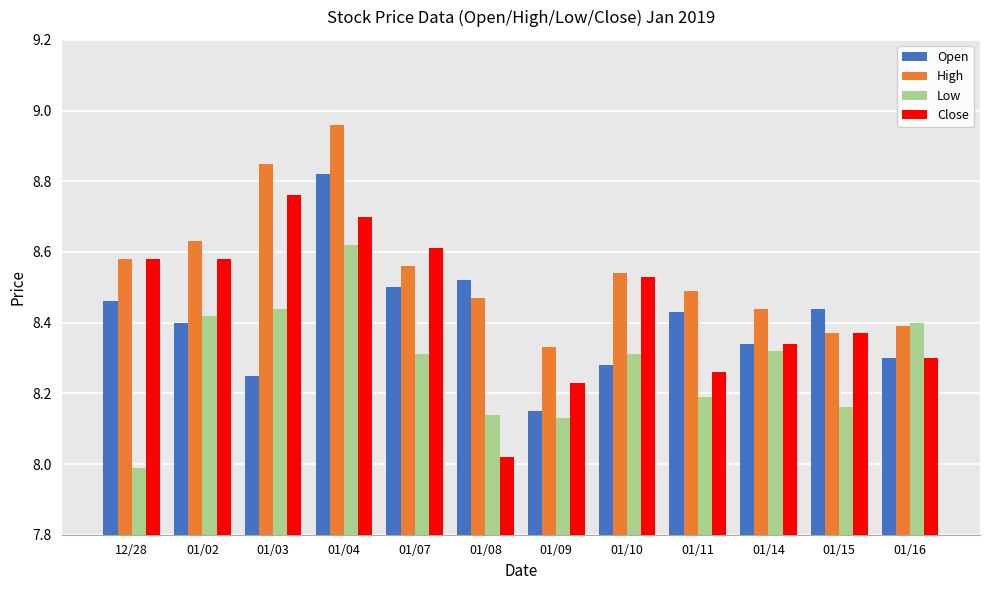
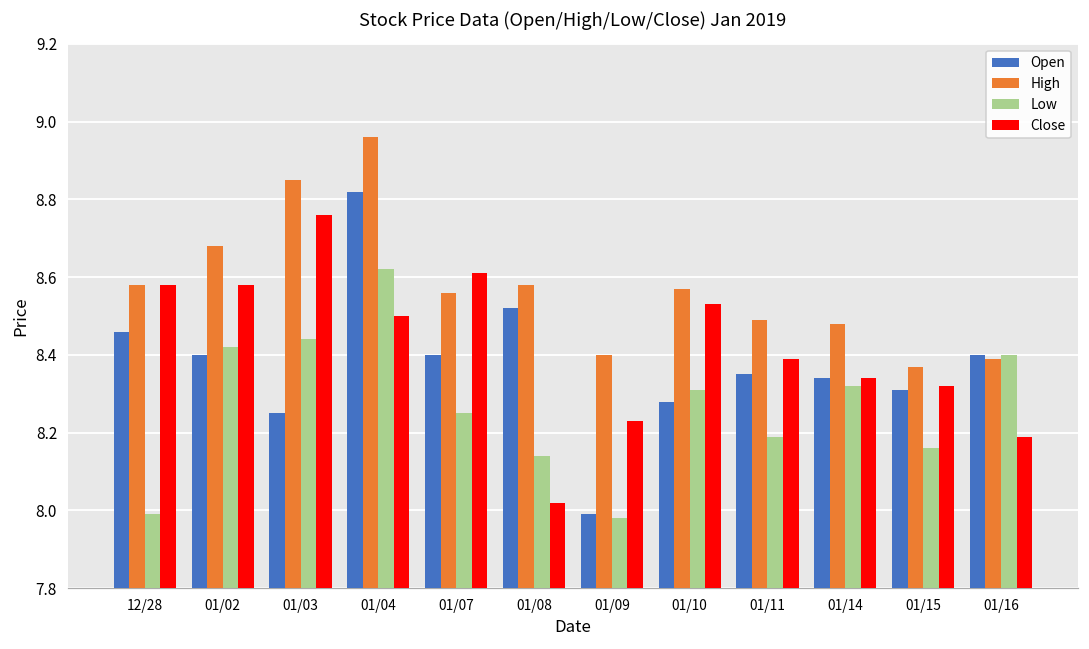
High, 01/02: 8.63 -> 8.68
Close, 01/04: 8.7 -> 8.5
Open, 01/07: 8.5 -> 8.4
Low, 01/07: 8.31 -> 8.25
High, 01/08: 8.47 -> 8.58
Open, 01/09: 8.15 -> 7.99
High, 01/09: 8.33 -> 8.40
Low, 01/09: 8.13 -> 7.98
High, 01/10: 8.54 -> 8.57
Open, 01/11: 8.43 -> 8.35
Close, 01/11: 8.26 -> 8.39
High, 01/14: 8.44 -> 8.48
Open, 01/15: 8.44 -> 8.31
Close, 01/15: 8.37 -> 8.32
Open, 01/16: 8.3 -> 8.4
Close, 01/16: 8.30 -> 8.19
